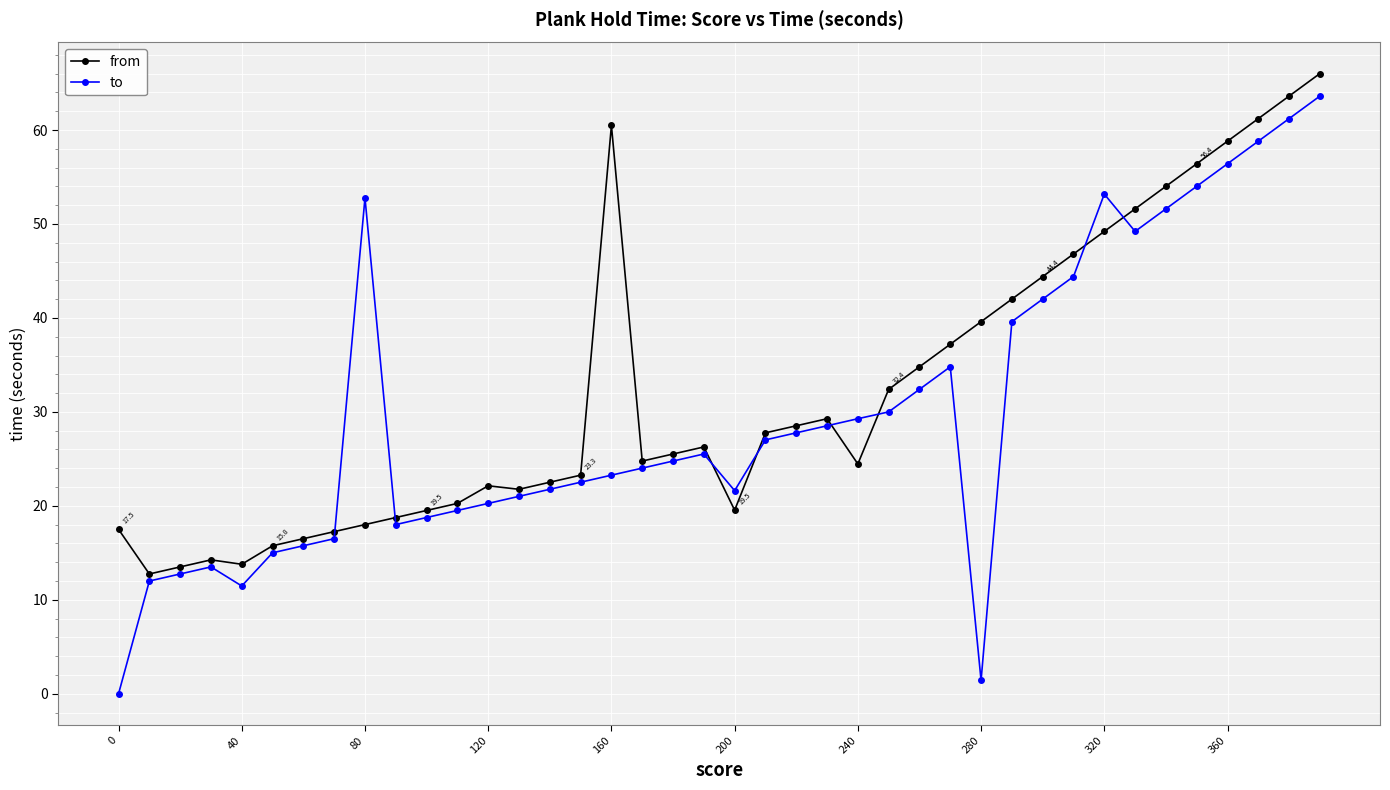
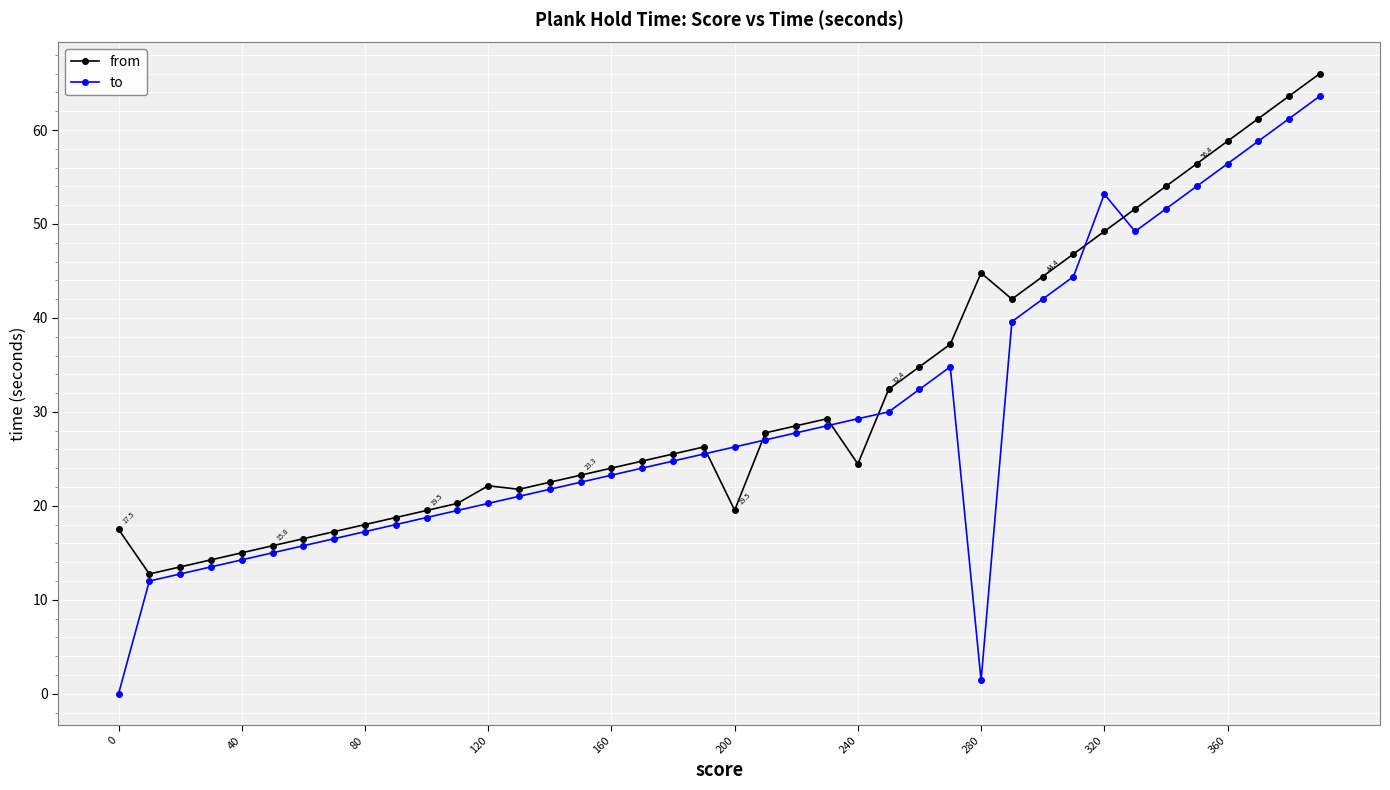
from, 40: 14 -> 15
to, 40: 11 -> 14
to, 80: 53 -> 17
from, 160: 60 -> 24
to, 200: 22 -> 26
from, 280: 40 -> 45
